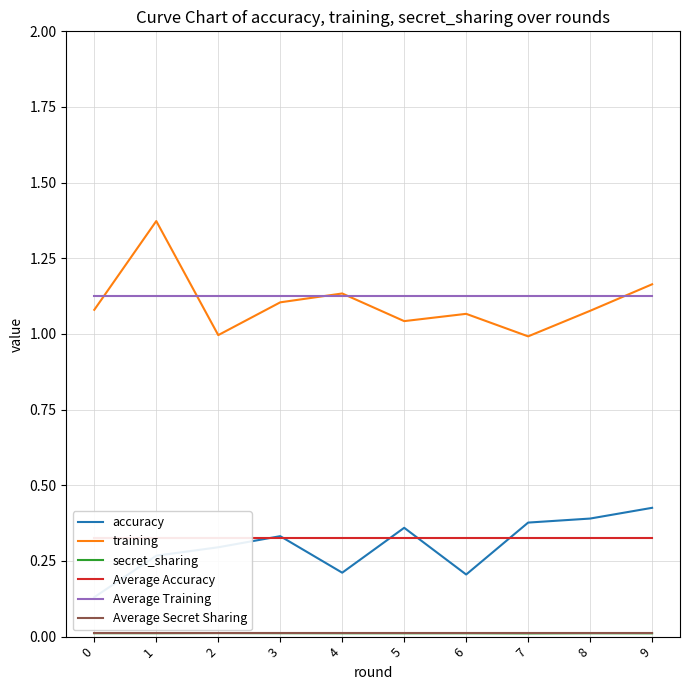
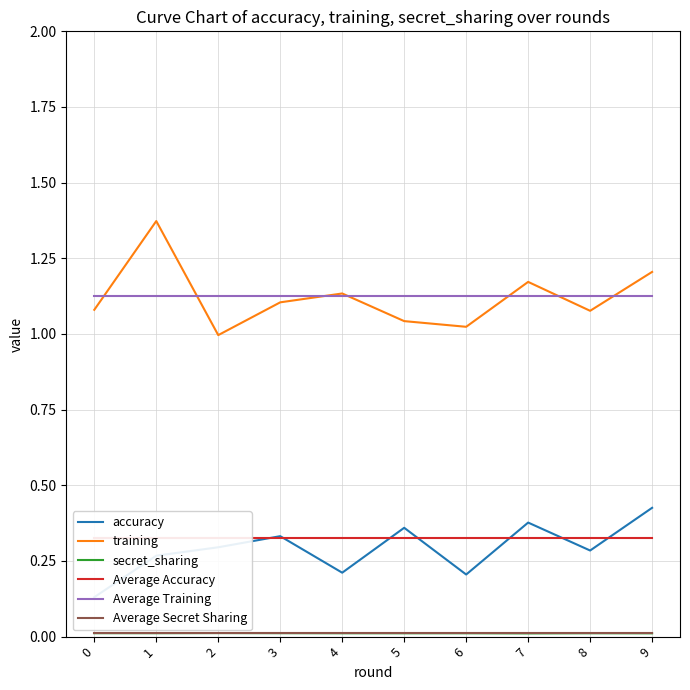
training, 6: 1.07 -> 1.02
training, 7: 0.99 -> 1.17
accuracy, 8: 0.39 -> 0.28
training, 9: 1.16 -> 1.21
